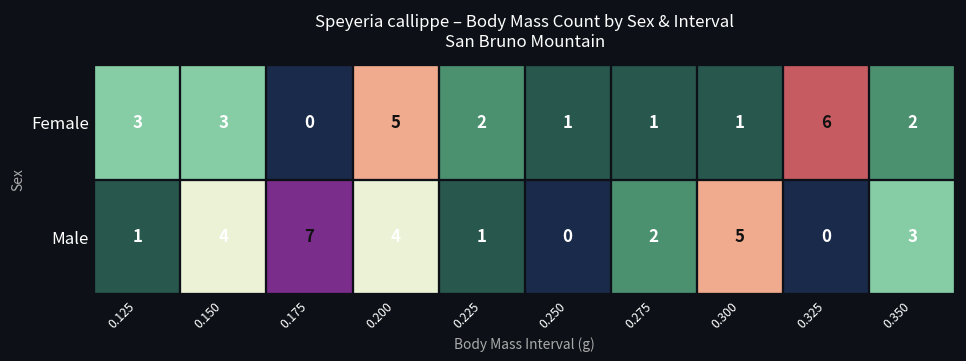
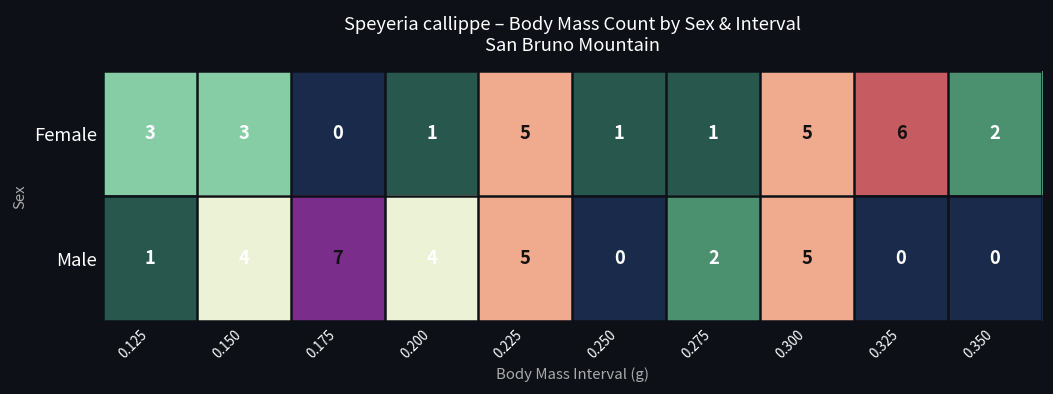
Female, 0.200: 5 -> 1
Female, 0.225: 2 -> 5
Female, 0.300: 1 -> 5
Male, 0.225: 1 -> 5
Male, 0.350: 3 -> 0
